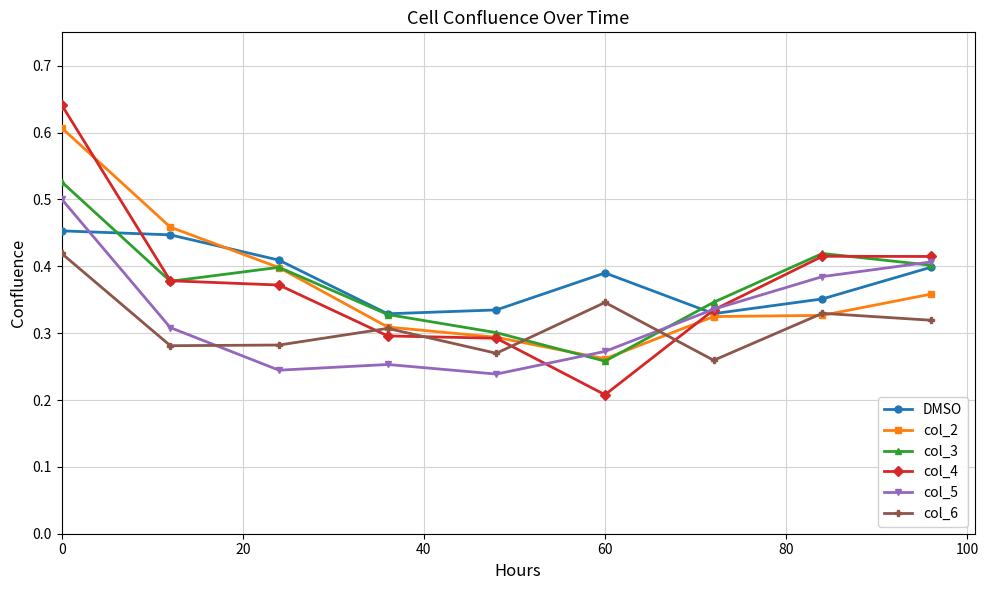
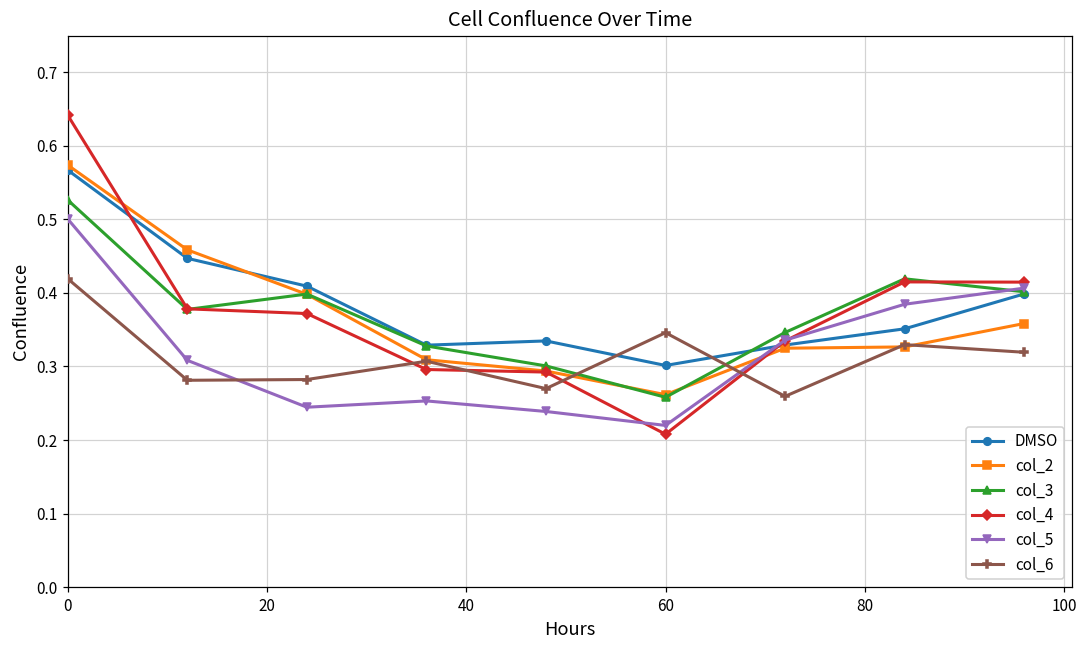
DMSO, 0: 0.45 -> 0.57
col_2, 0: 0.61 -> 0.57
DMSO, 60: 0.39 -> 0.30
col_5, 60: 0.27 -> 0.22
